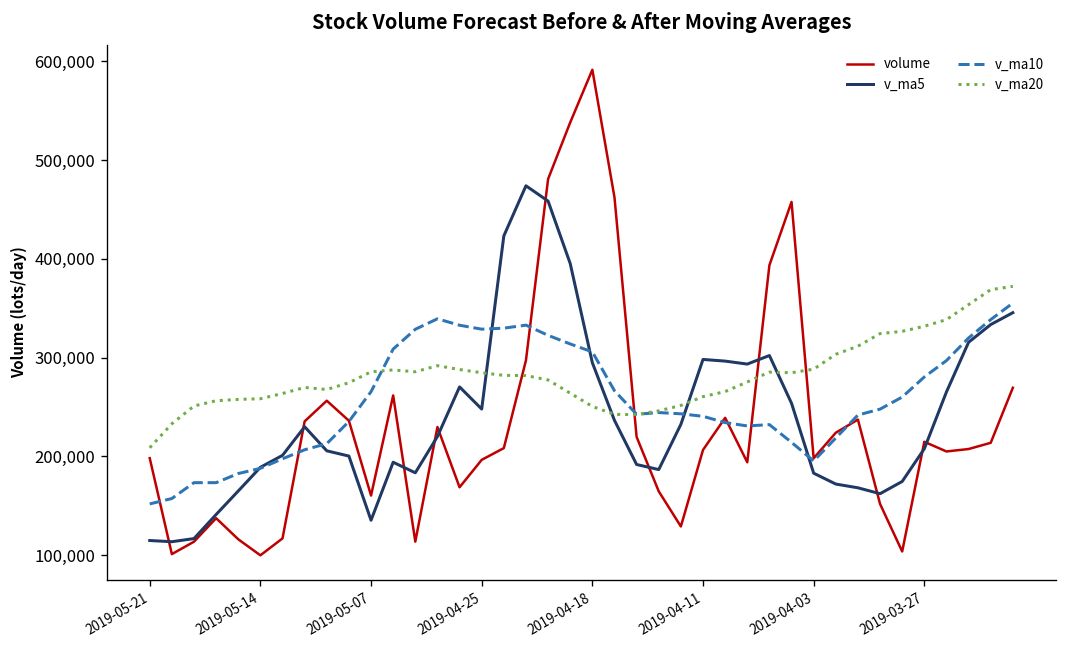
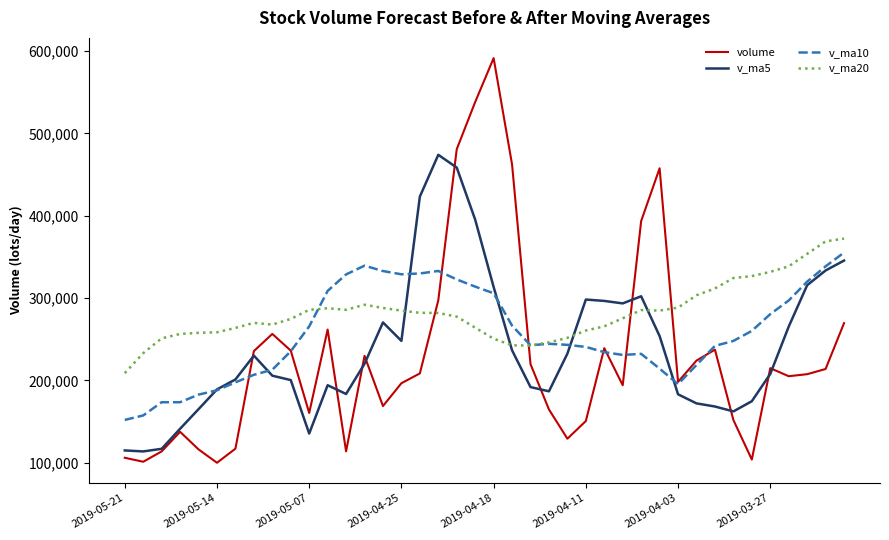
volume, 2019-05-21: 200,000 -> 110,000
v_ma5, 2019-04-18: 290,000 -> 310,000
volume, 2019-04-11: 210,000 -> 150,000
